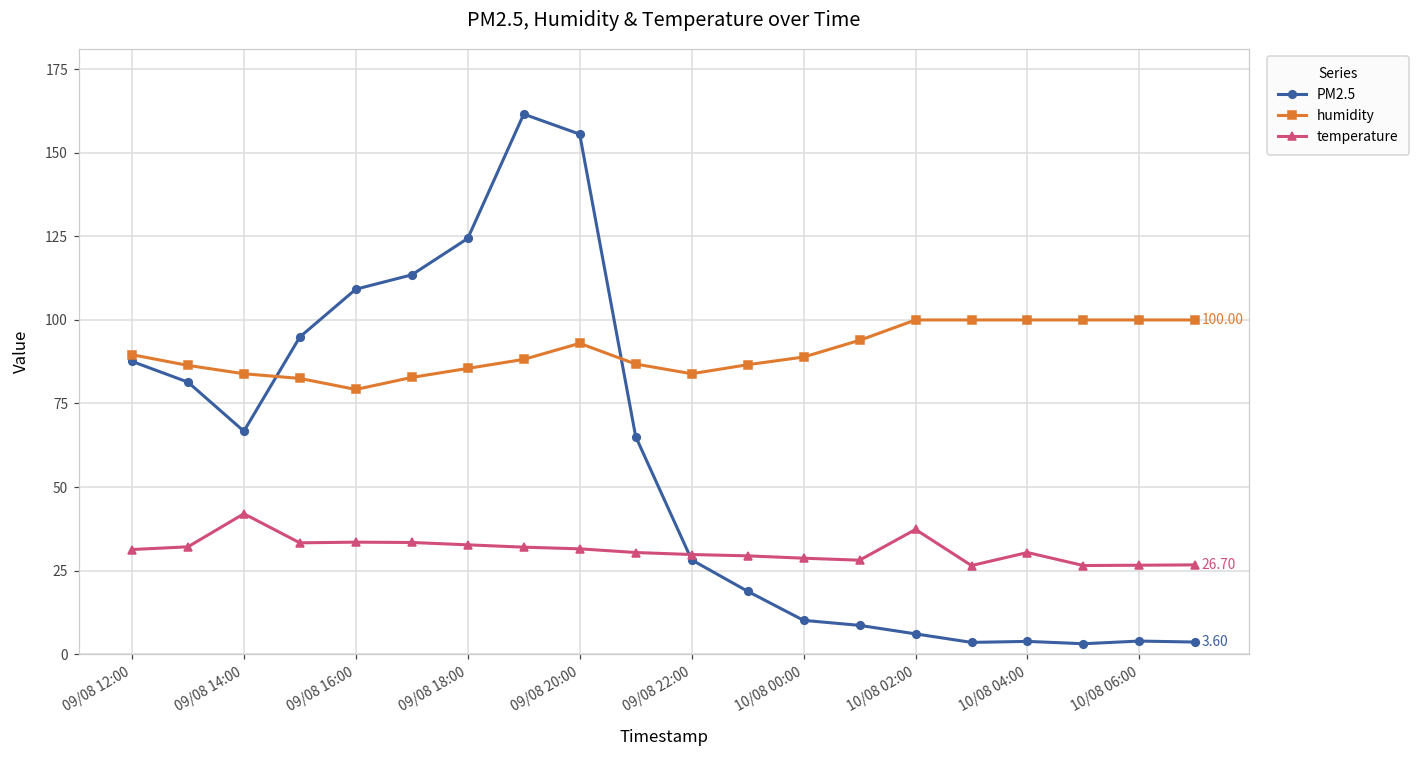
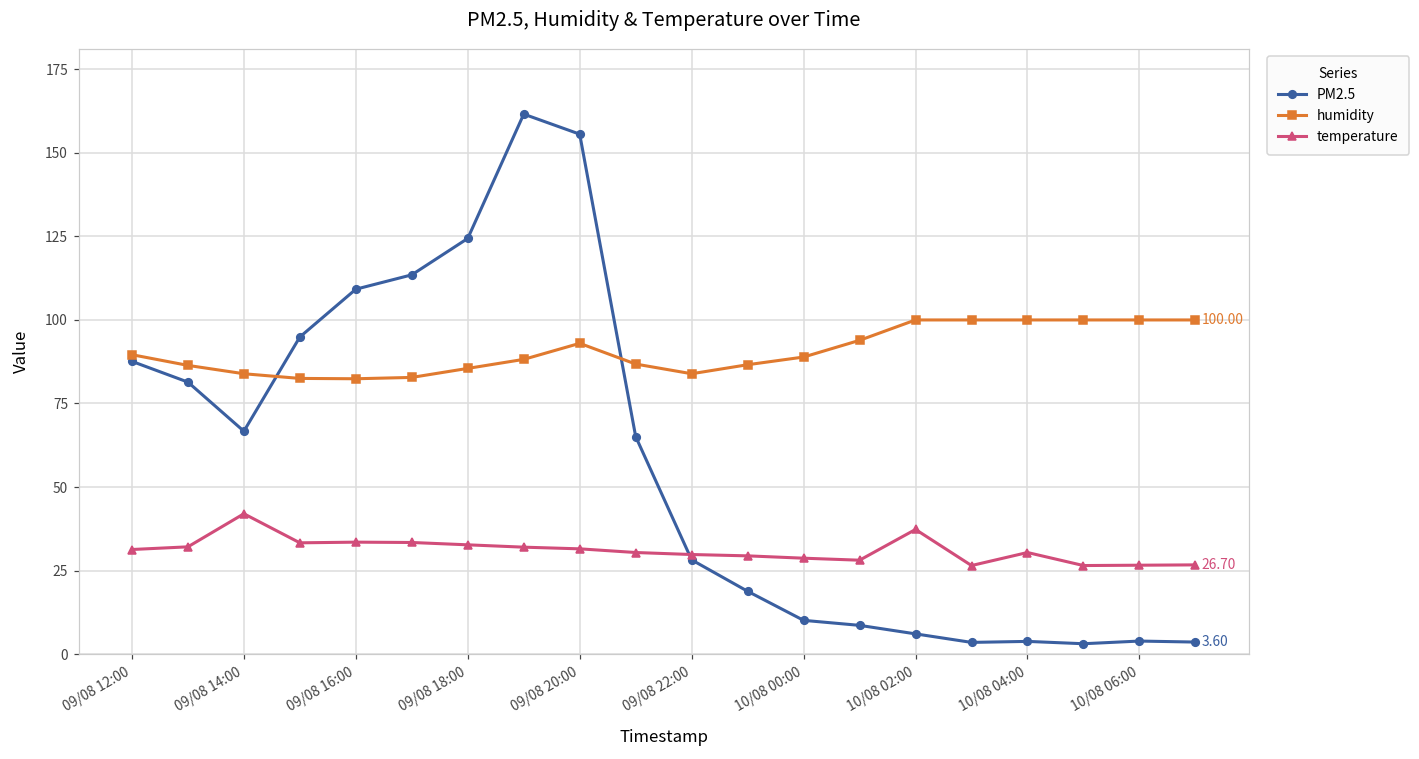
humidity, 09/08 16:00: 79 -> 82
